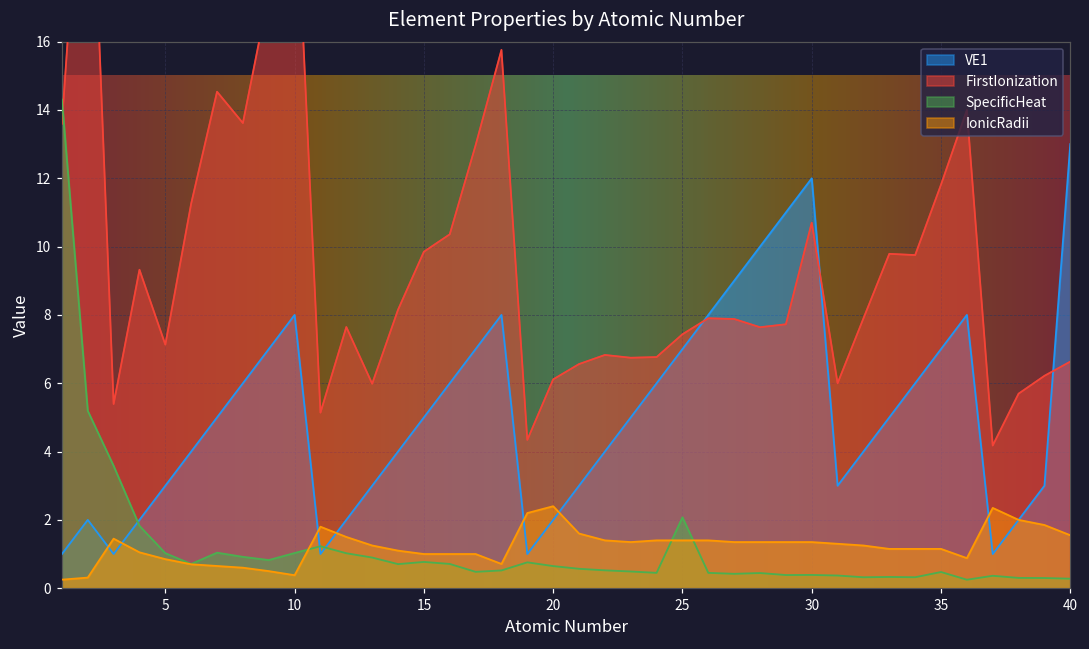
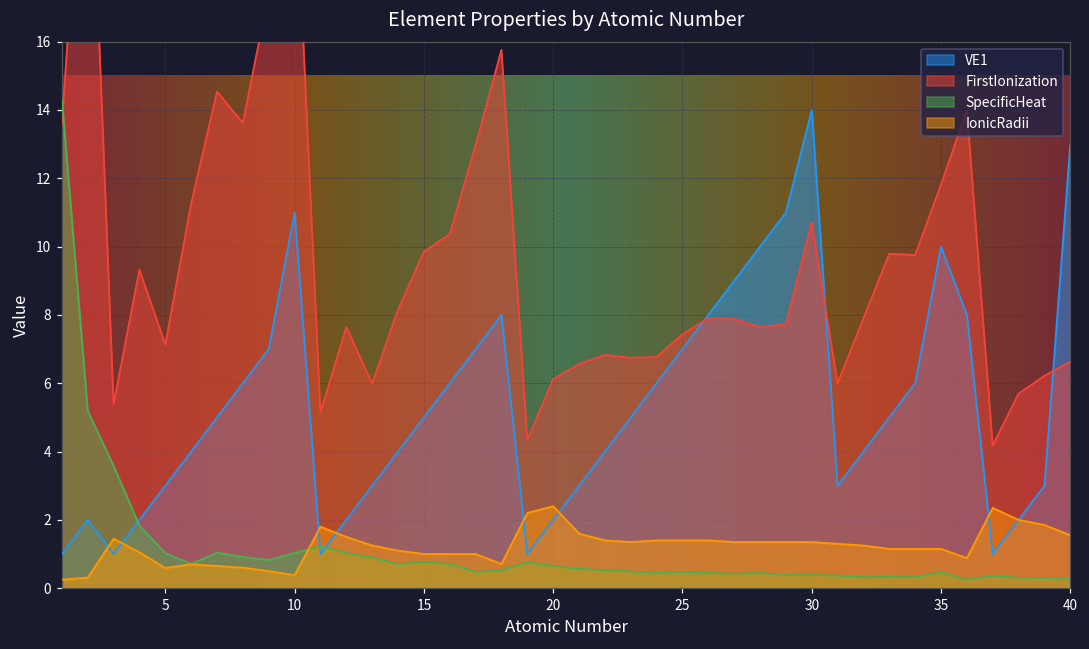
IonicRadii, 5: 0.9 -> 0.6
VE1, 10: 8 -> 11
SpecificHeat, 25: 2.1 -> 0.5
VE1, 30: 12 -> 14
VE1, 35: 7 -> 10
